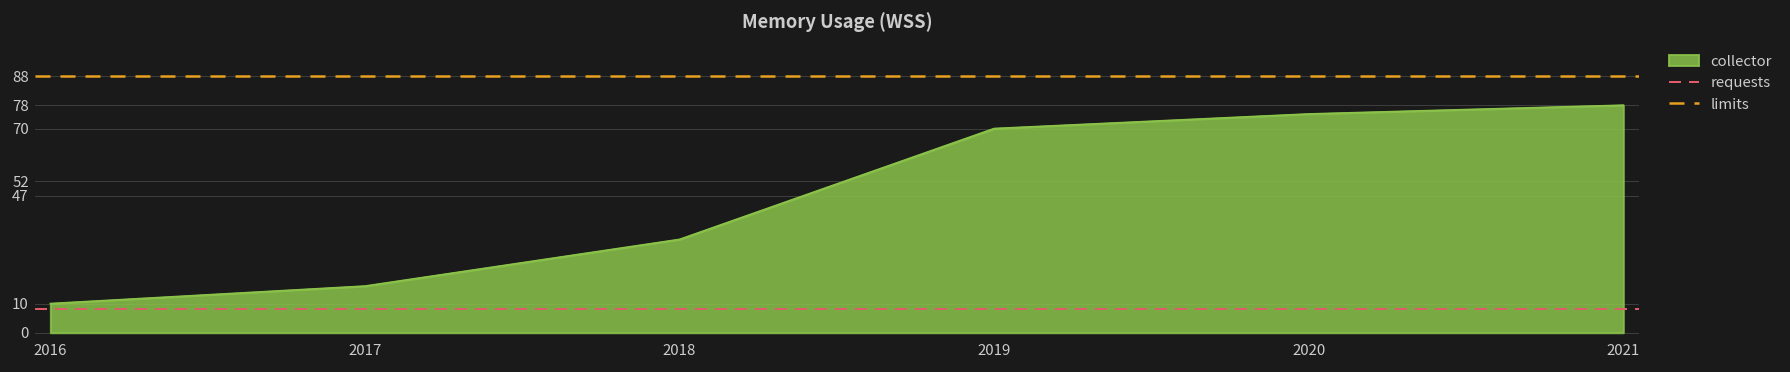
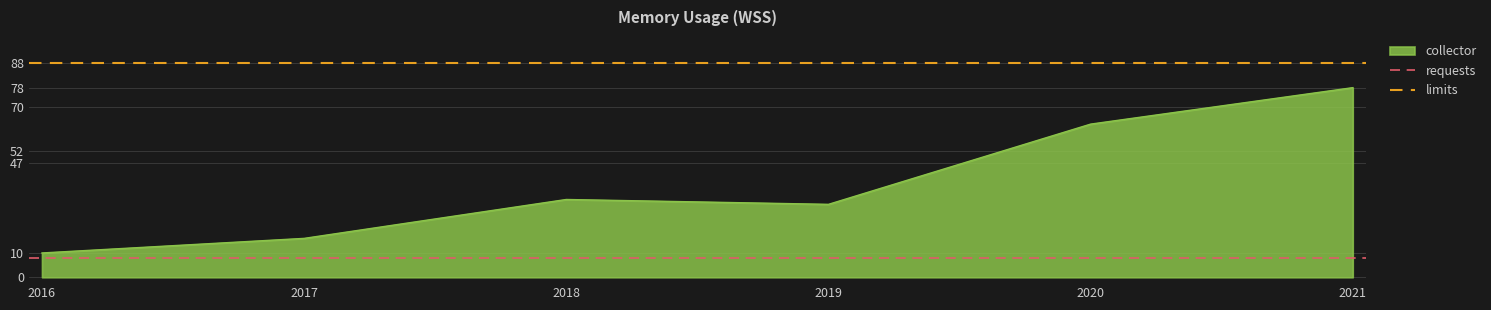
2019: 70 -> 30
2020: 75 -> 63
